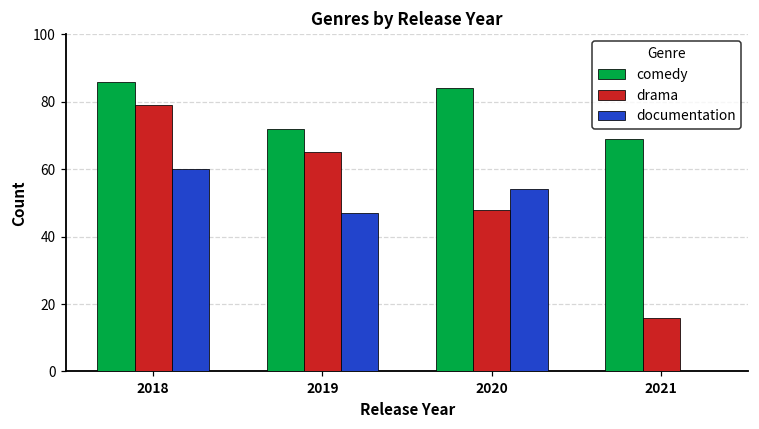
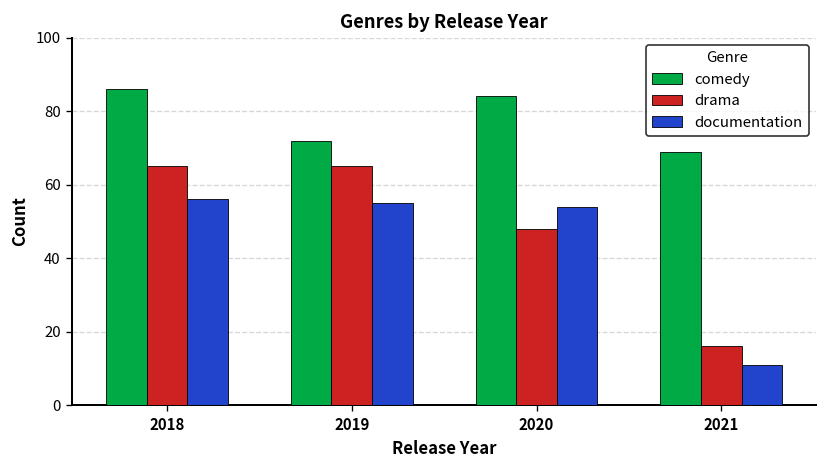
drama, 2018: 79 -> 65
documentation, 2018: 60 -> 56
documentation, 2019: 47 -> 55
documentation, 2021: 0 -> 11
